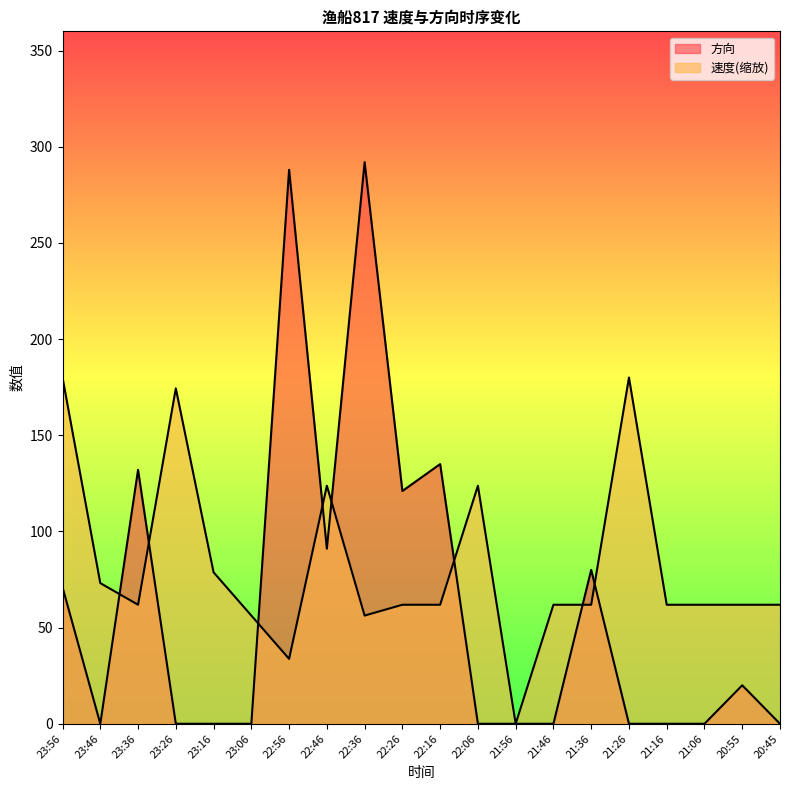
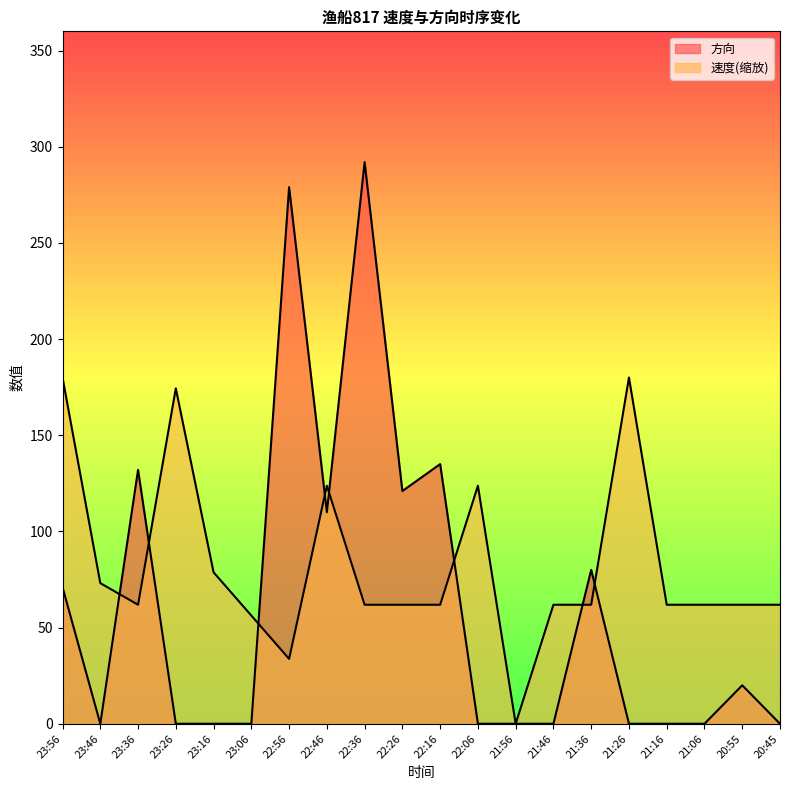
方向, 22:56: 288 -> 279
方向, 22:46: 91 -> 110
速度(缩放), 22:36: 56 -> 62
